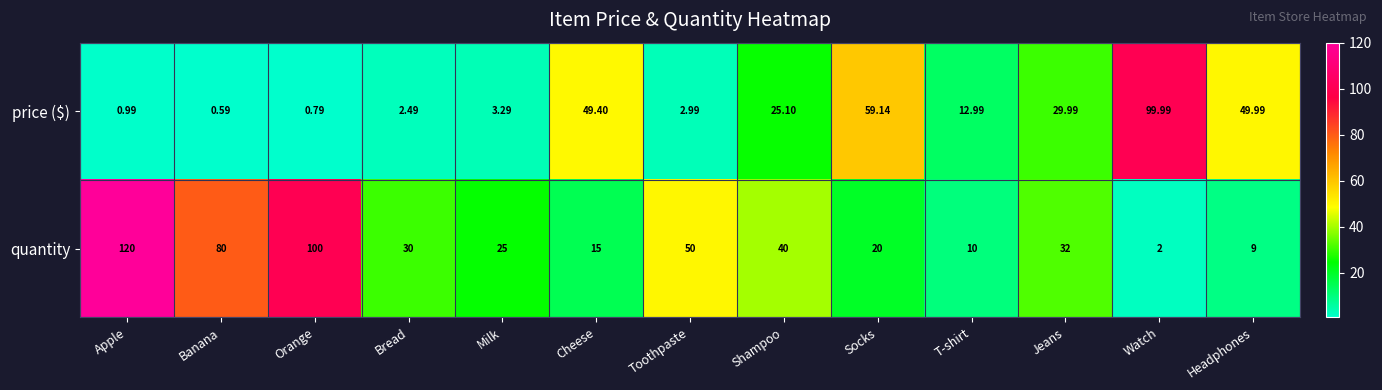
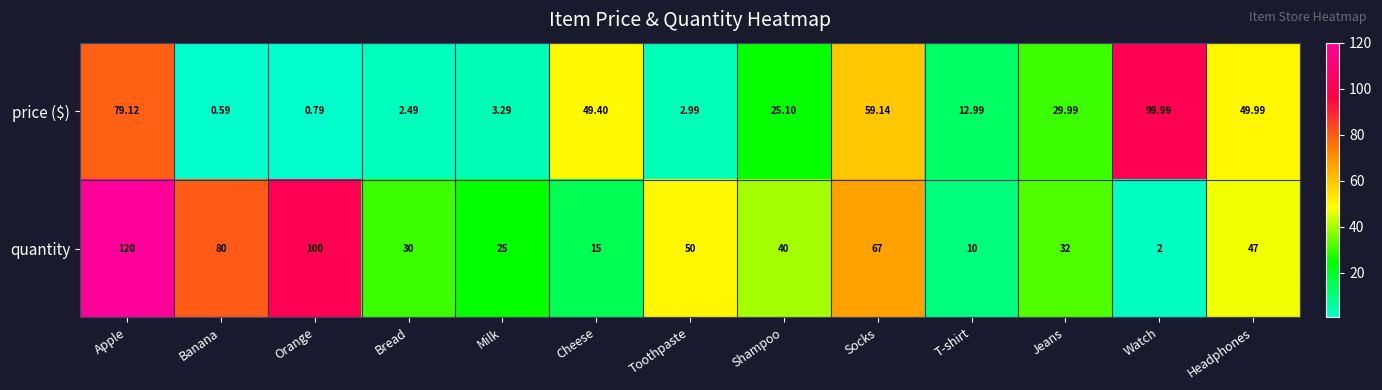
price ($), Apple: 0.99 -> 79.12
quantity, Socks: 20 -> 67
quantity, Headphones: 9 -> 47
